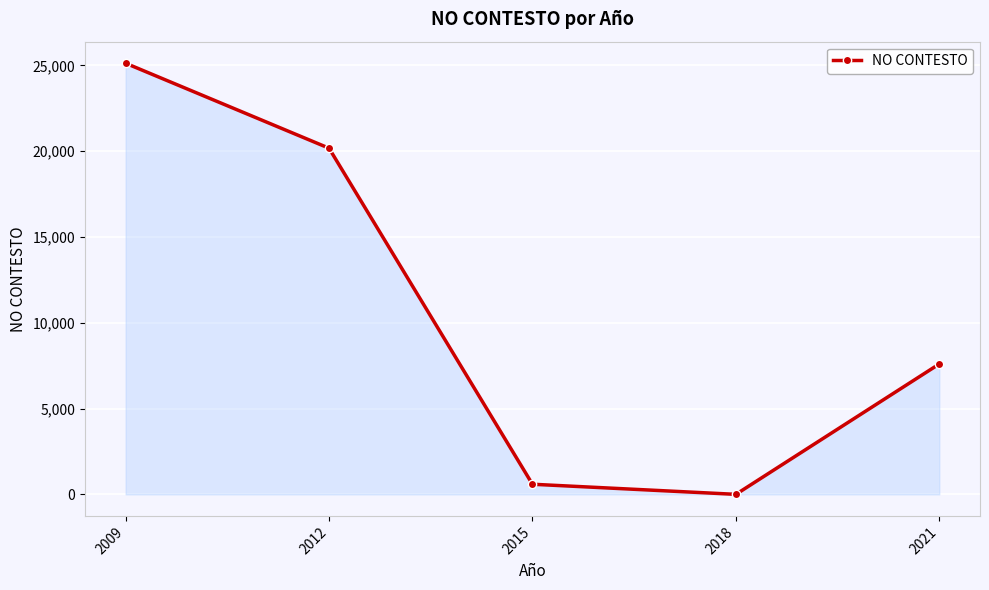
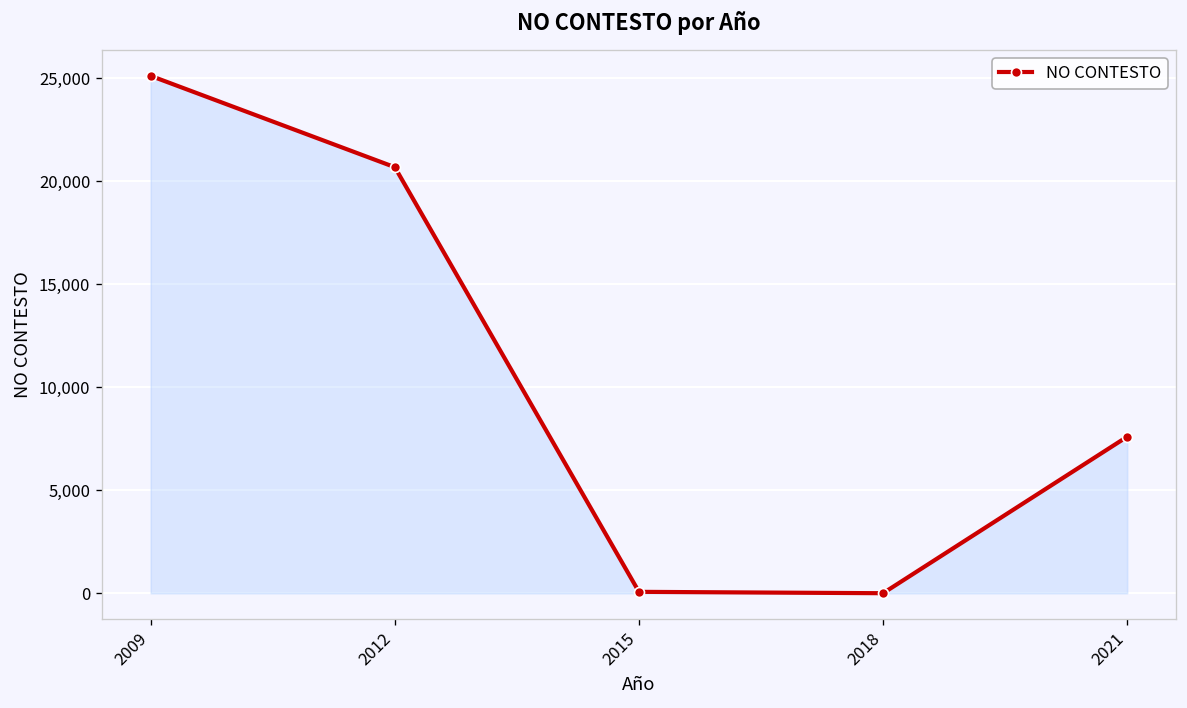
2012: 20,200 -> 20,700
2015: 600 -> 100
